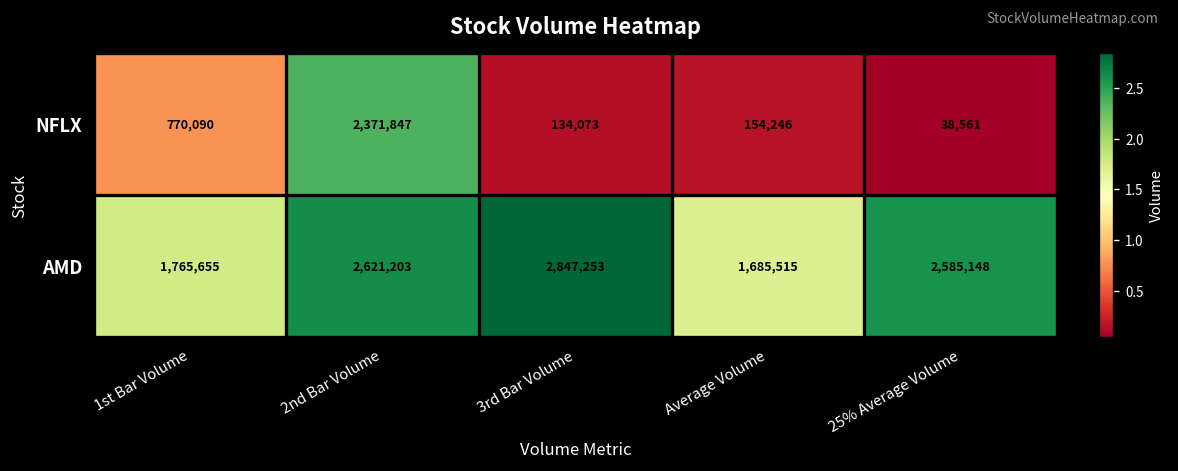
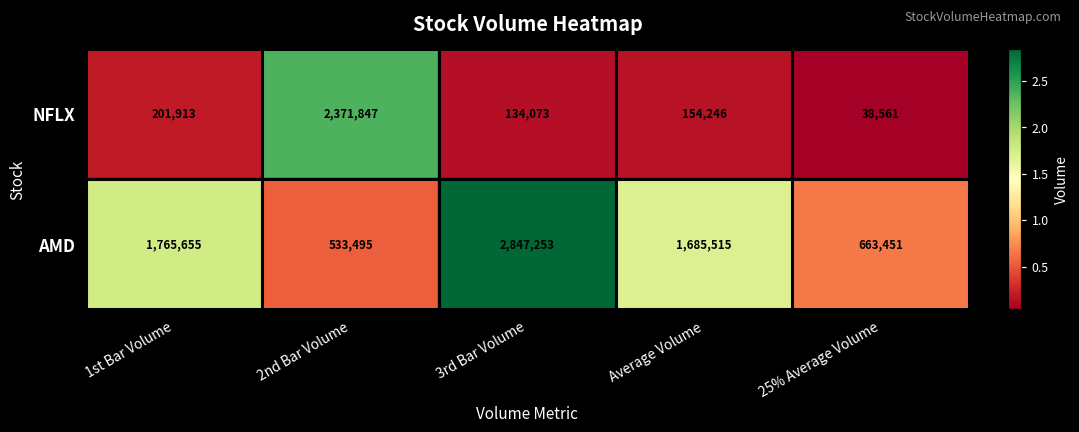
NFLX, 1st Bar Volume: 770,090 -> 201,913
AMD, 2nd Bar Volume: 2,621,203 -> 533,495
AMD, 25% Average Volume: 2,585,148 -> 663,451
